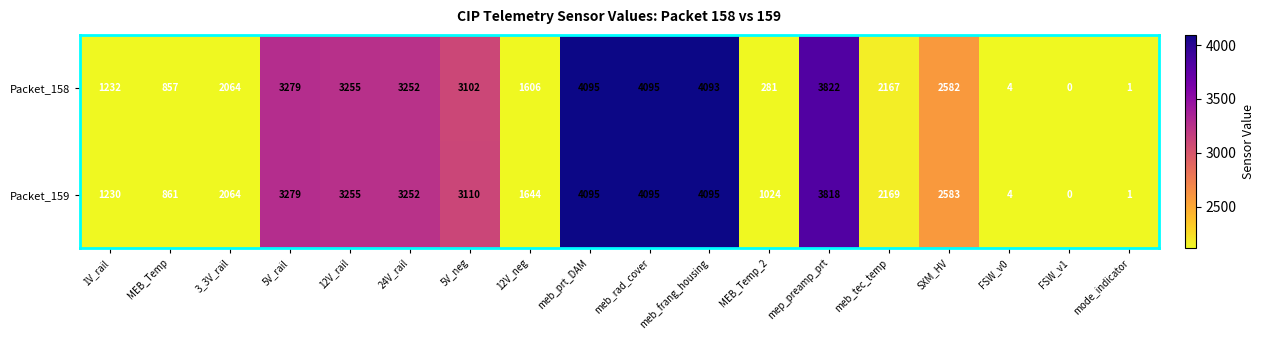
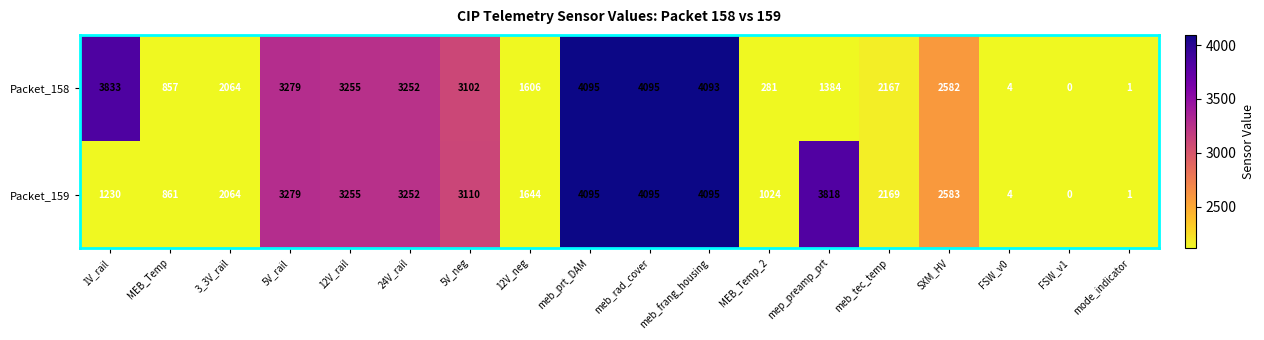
Packet_158, 1V_rail: 1232 -> 3833
Packet_158, mep_preamp_prt: 3822 -> 1384
